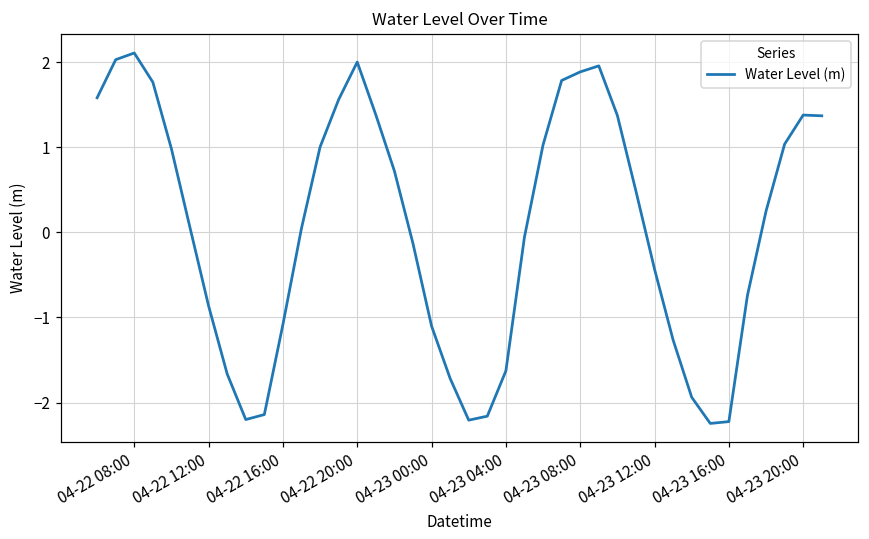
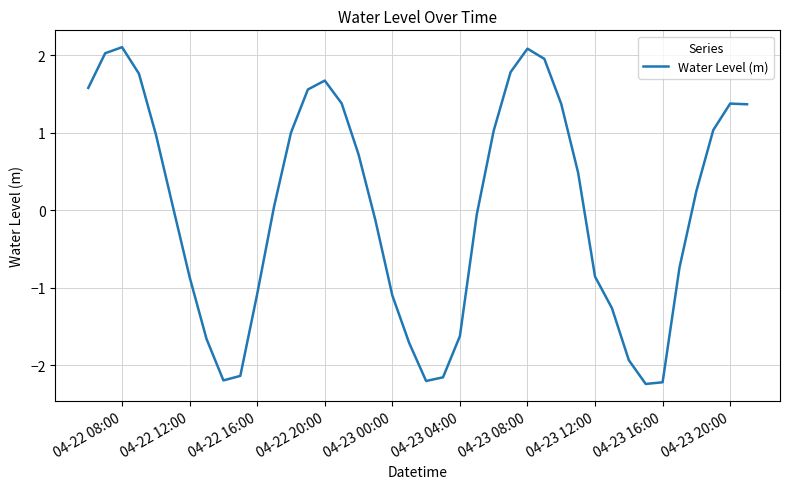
04-22 20:00: 2.0 -> 1.7
04-23 08:00: 1.9 -> 2.1
04-23 12:00: -0.4 -> -0.9
